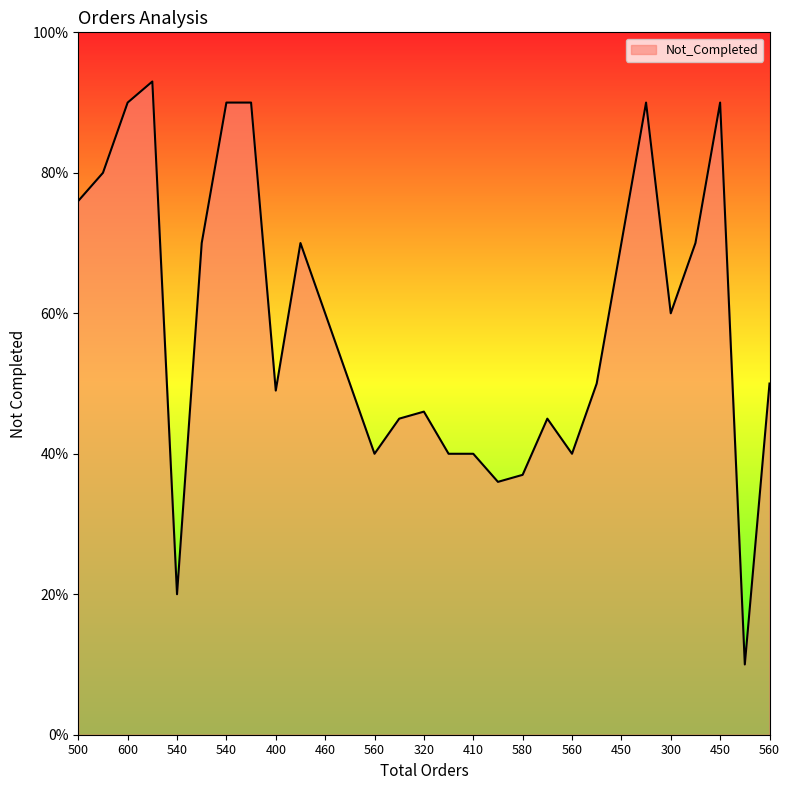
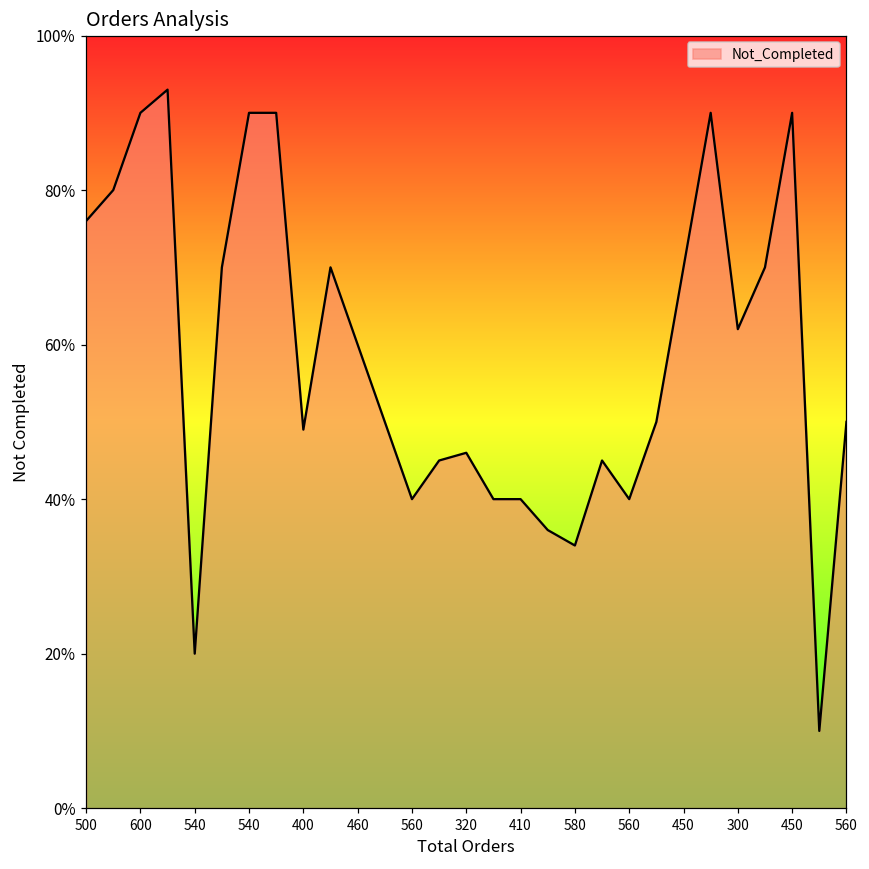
580: 37% -> 34%
300: 60% -> 62%
